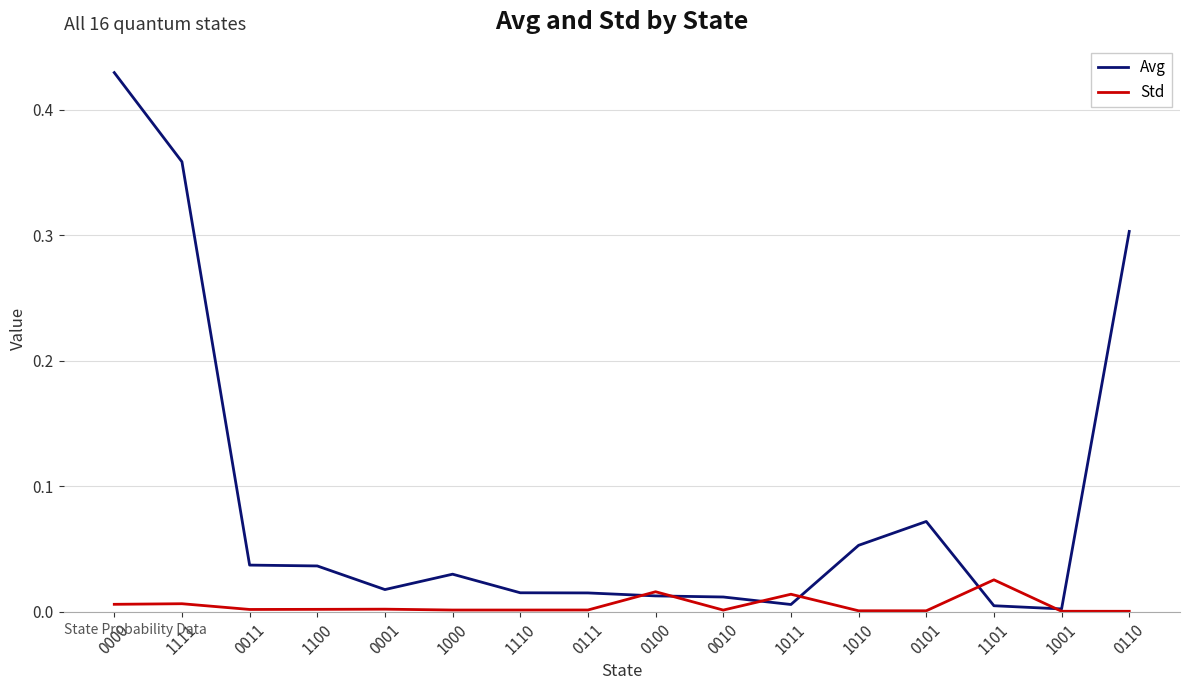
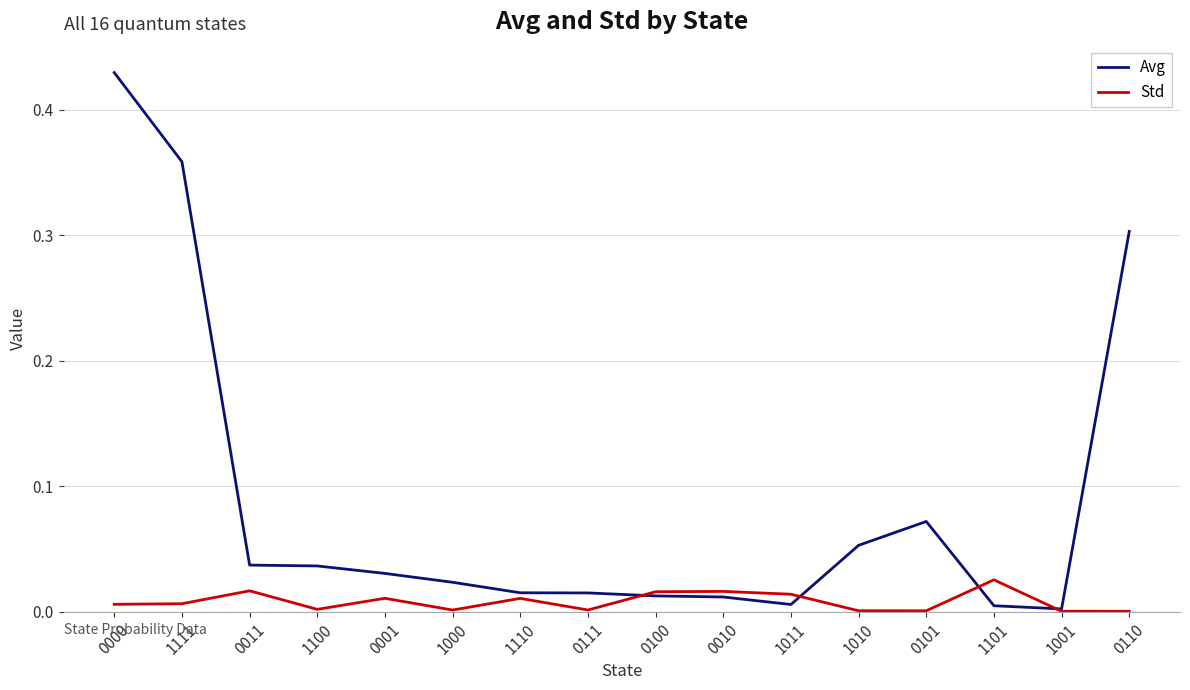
Std, 0011: 0.002 -> 0.017
Avg, 0001: 0.018 -> 0.030
Std, 0001: 0.002 -> 0.011
Avg, 1000: 0.030 -> 0.023
Std, 1110: 0.001 -> 0.011
Std, 0010: 0.001 -> 0.016
